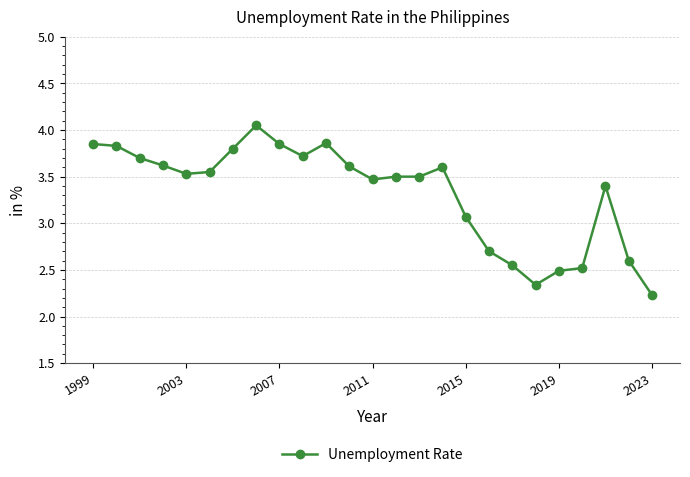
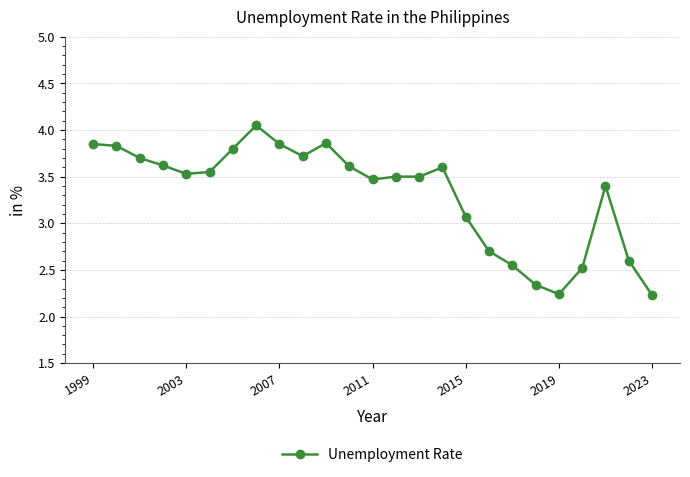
2019: 2.5 -> 2.2
